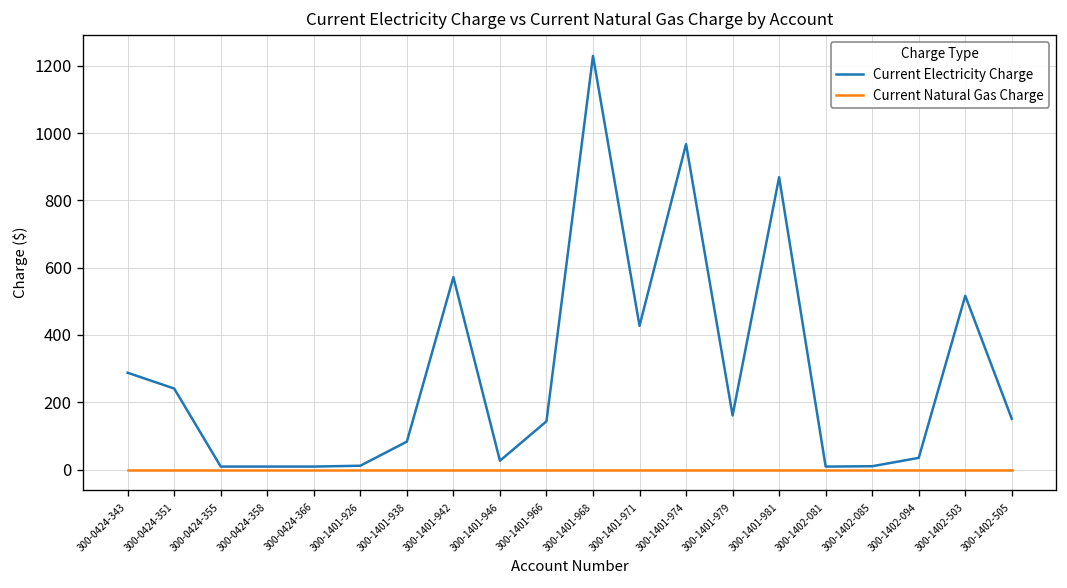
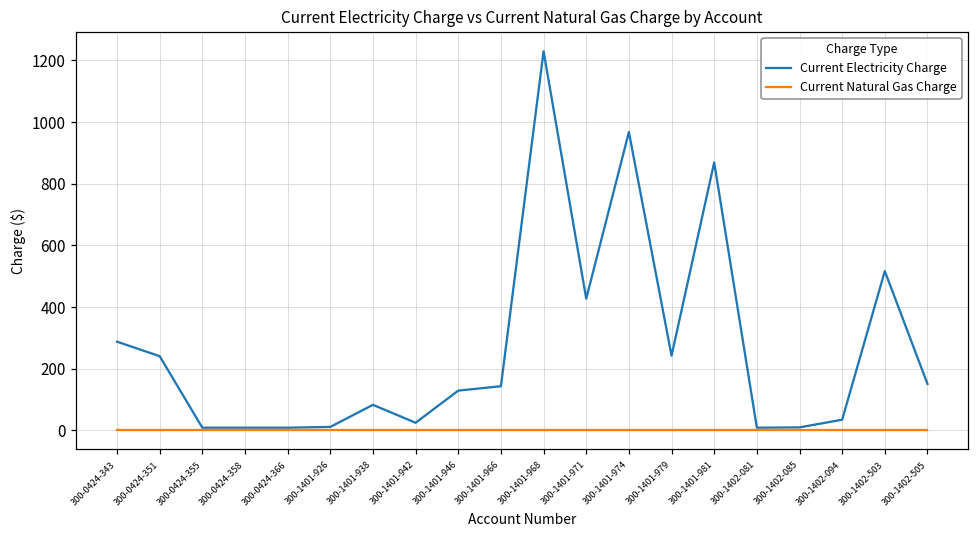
Current Electricity Charge, 300-1401-942: 570 -> 20
Current Electricity Charge, 300-1401-946: 30 -> 130
Current Electricity Charge, 300-1401-979: 160 -> 240
